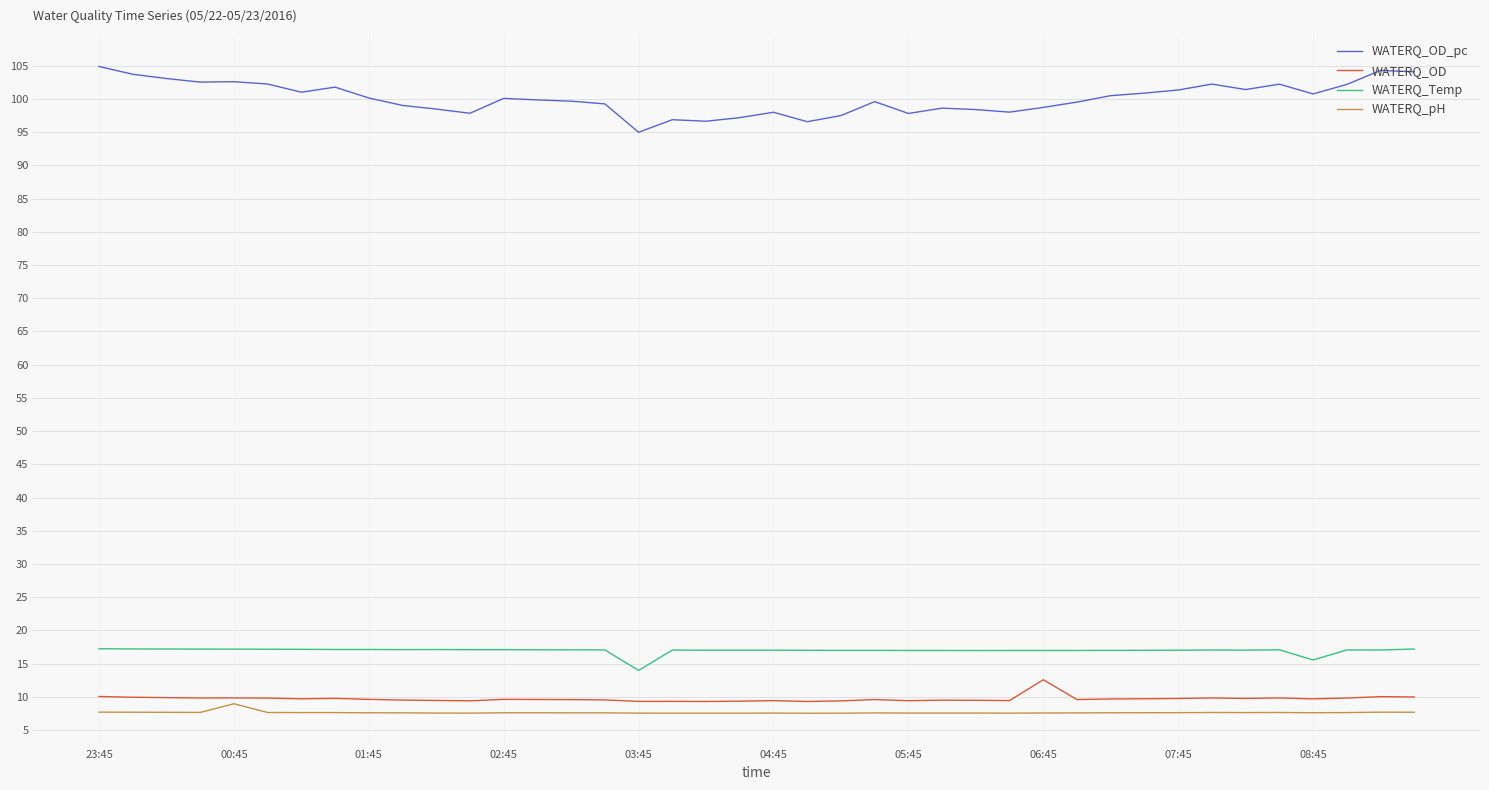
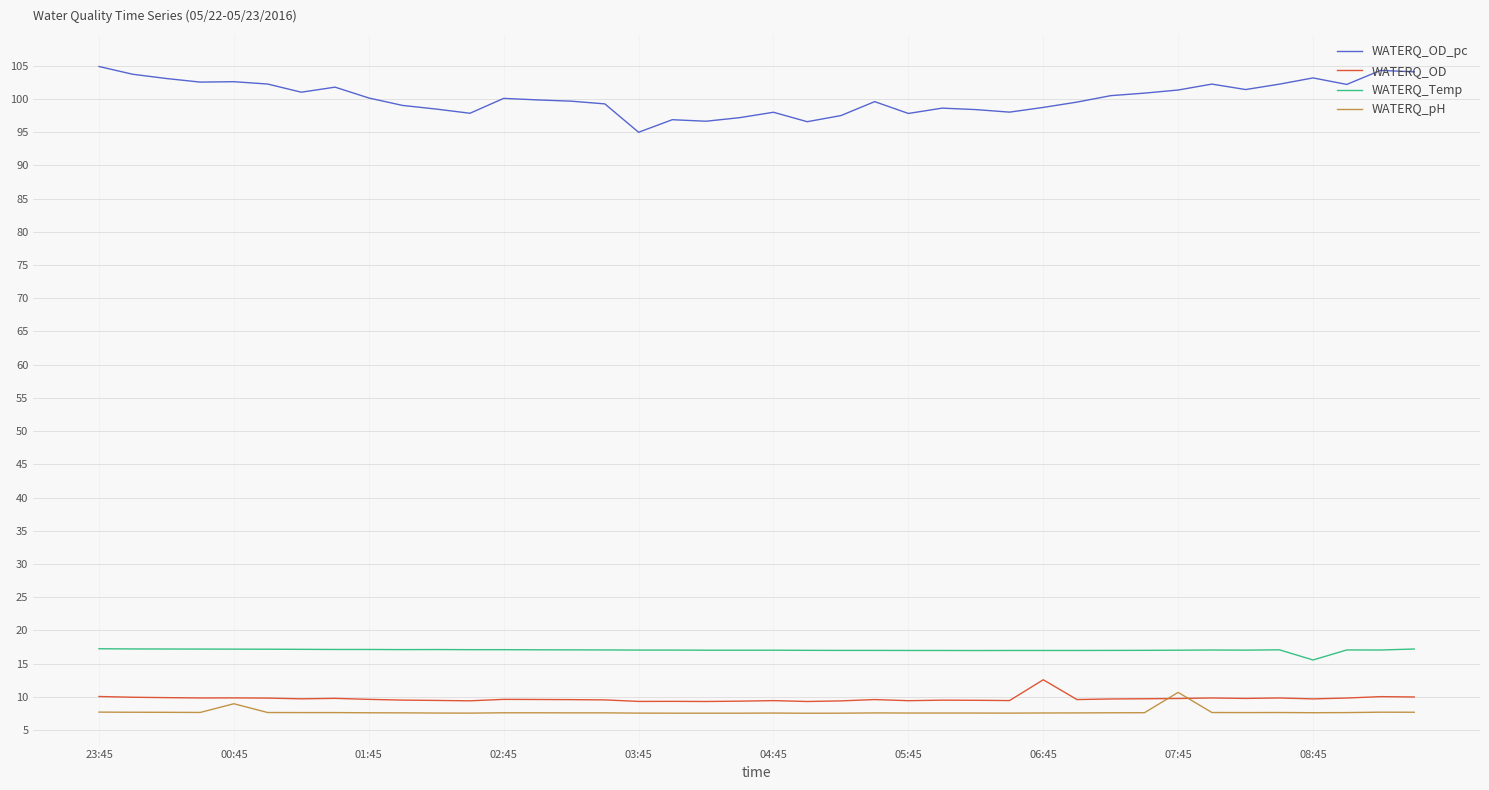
WATERQ_Temp, 03:45: 14 -> 17
WATERQ_pH, 07:45: 8 -> 11
WATERQ_OD_pc, 08:45: 101 -> 103
